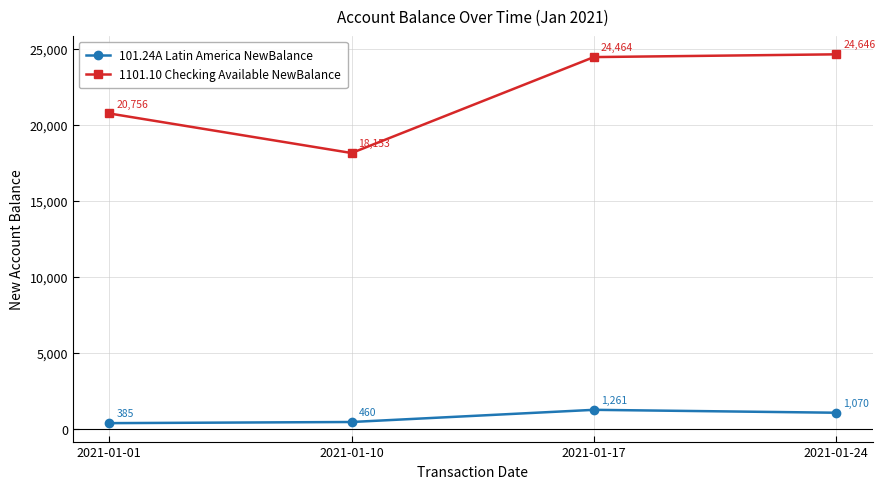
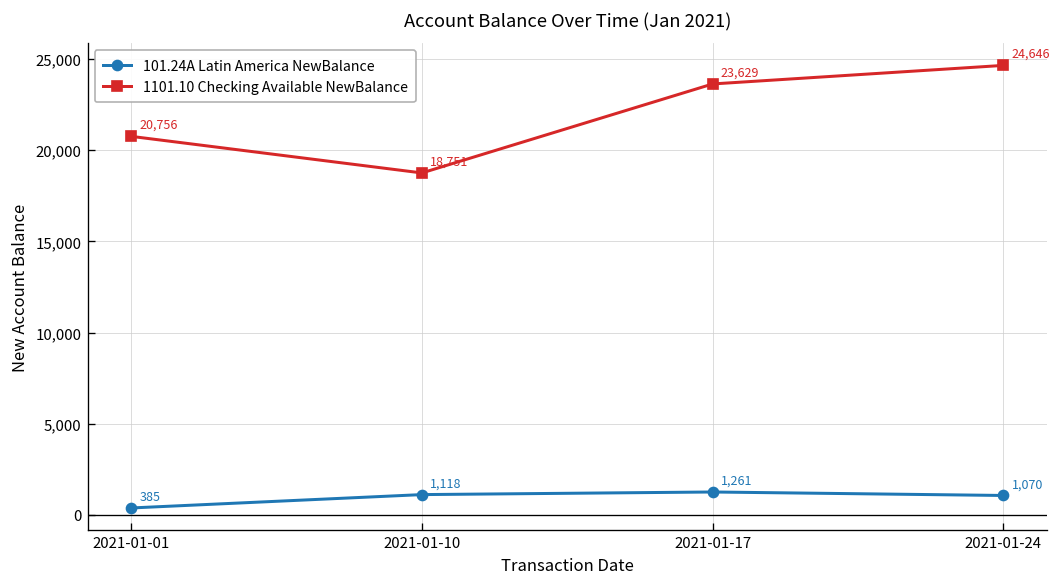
101.24A Latin America NewBalance, 2021-01-10: 460 -> 1,118
1101.10 Checking Available NewBalance, 2021-01-10: 18,153 -> 18,751
1101.10 Checking Available NewBalance, 2021-01-17: 24,464 -> 23,629
